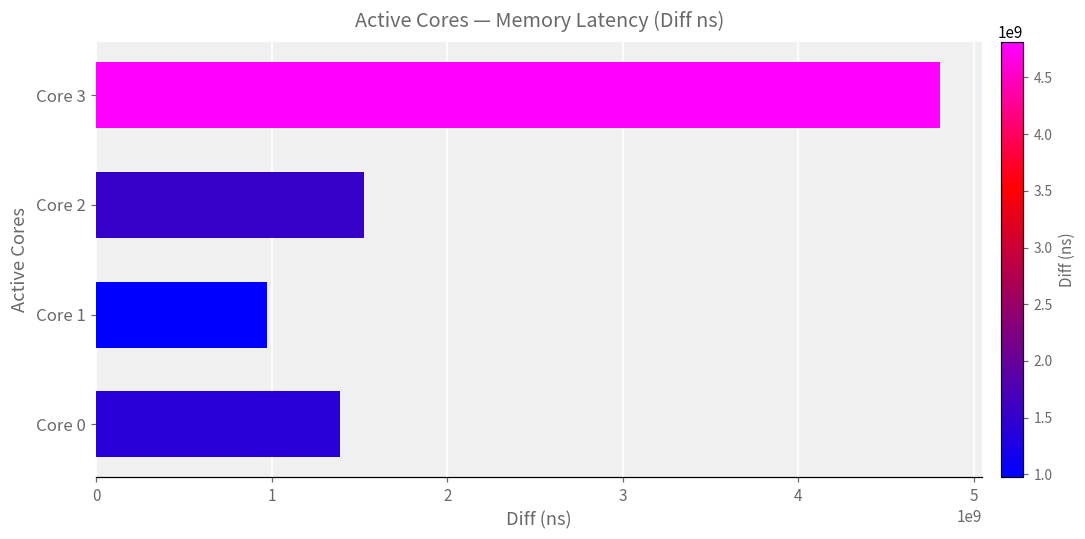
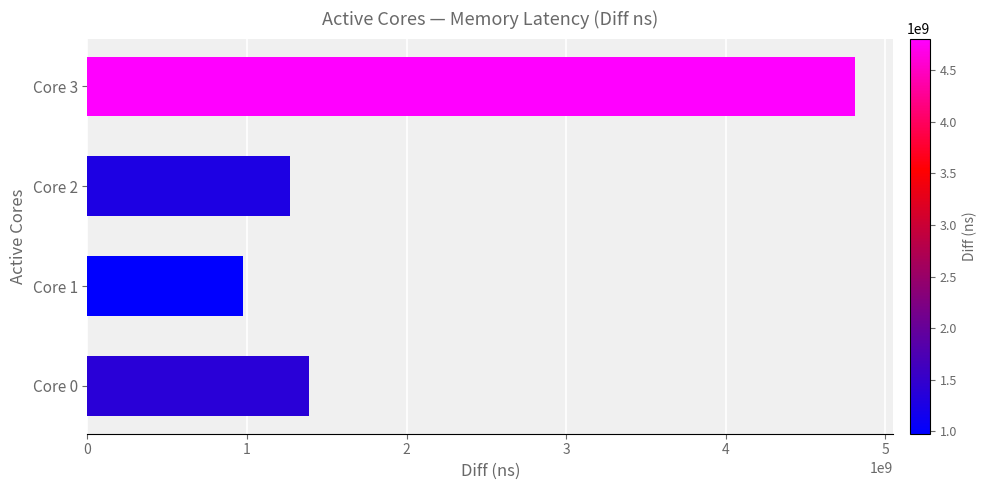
Core 2: 1520000000 -> 1270000000
